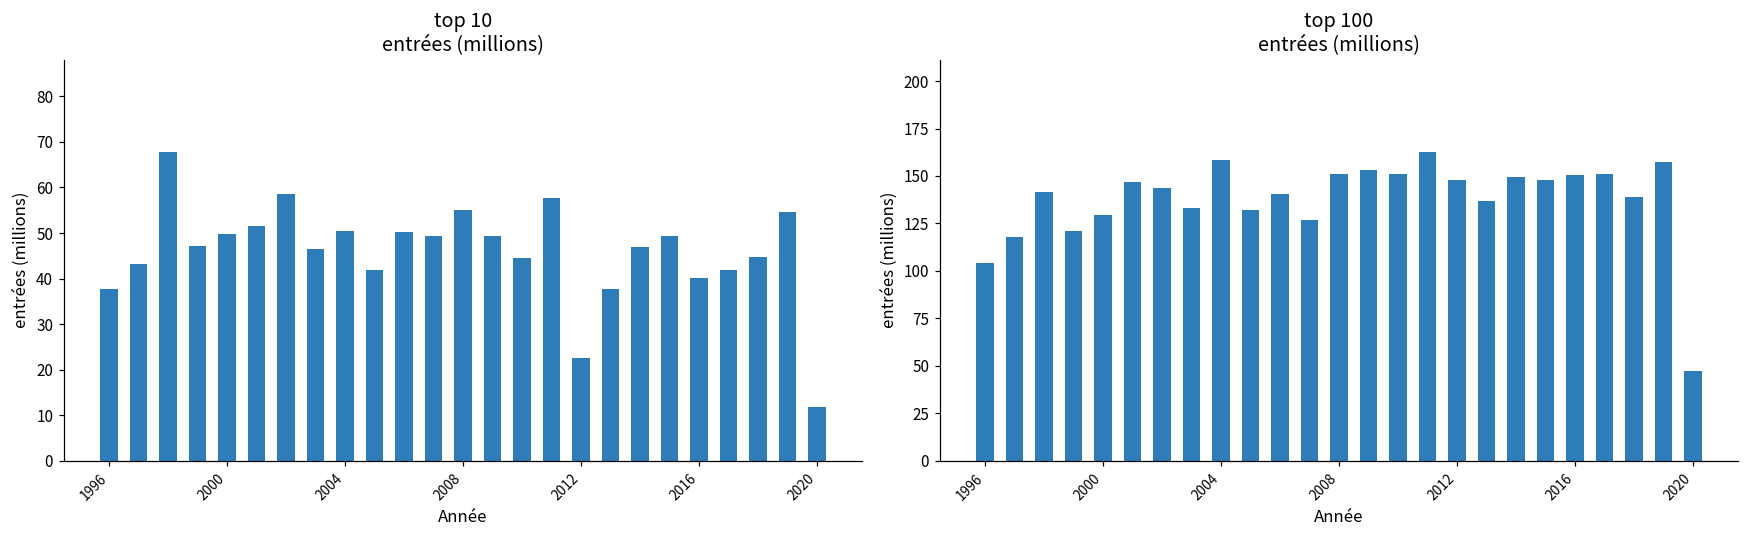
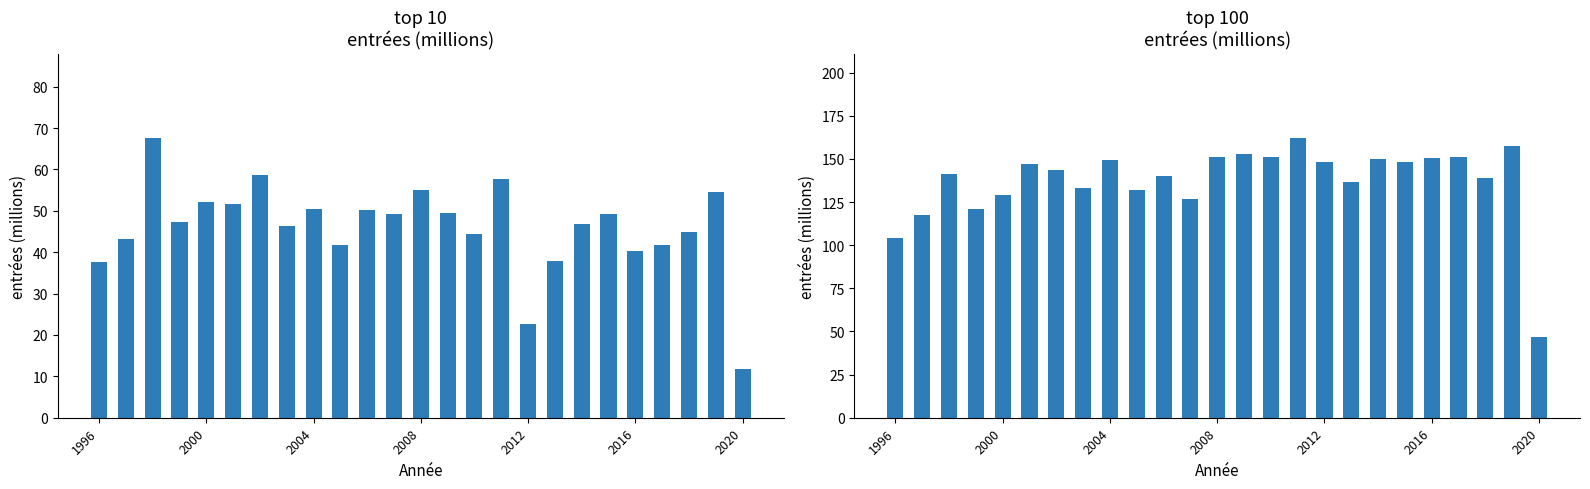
top 10 entrées (millions), 2000: 50 -> 52
top 100 entrées (millions), 2004: 158 -> 150
